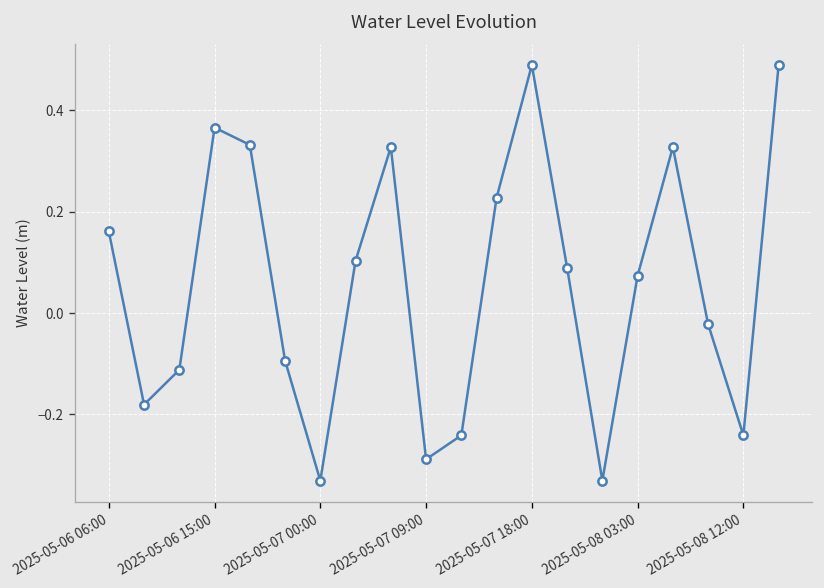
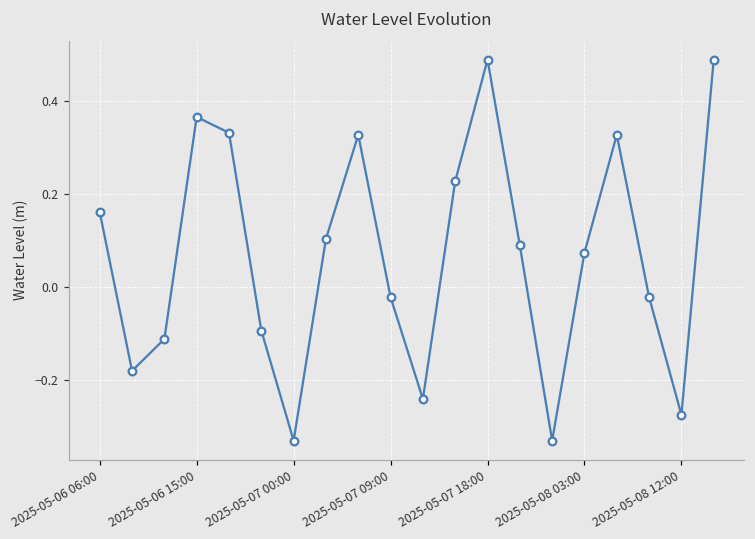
2025-05-07 09:00: -0.29 -> -0.02
2025-05-08 12:00: -0.24 -> -0.28
